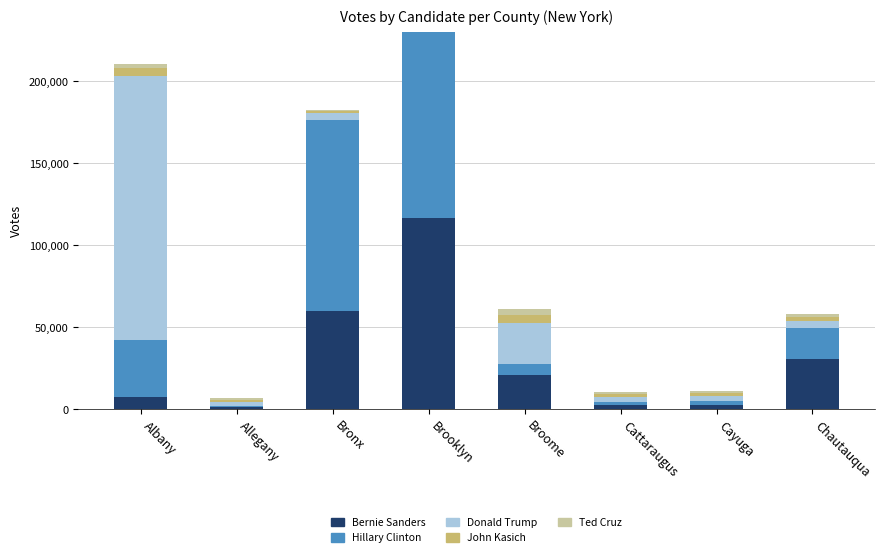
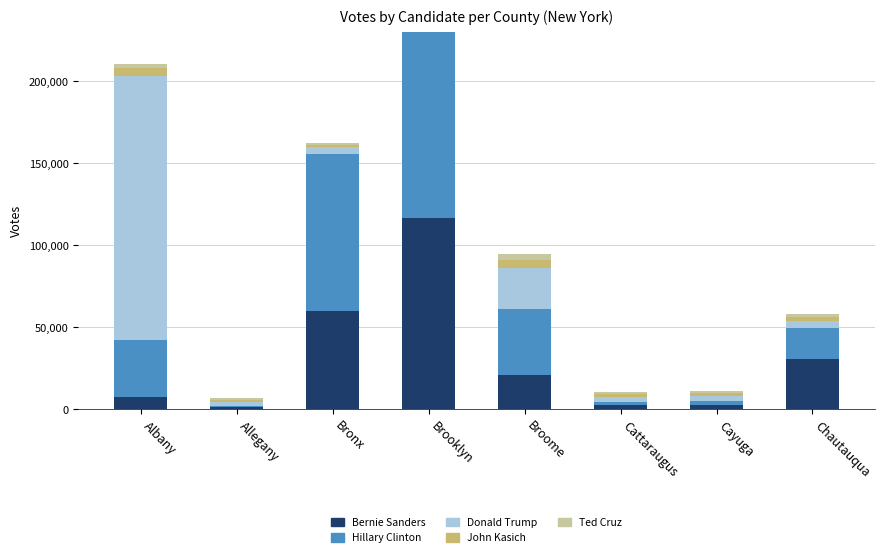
Hillary Clinton, Bronx: 116,000 -> 96,000
Hillary Clinton, Broome: 7,000 -> 40,000
